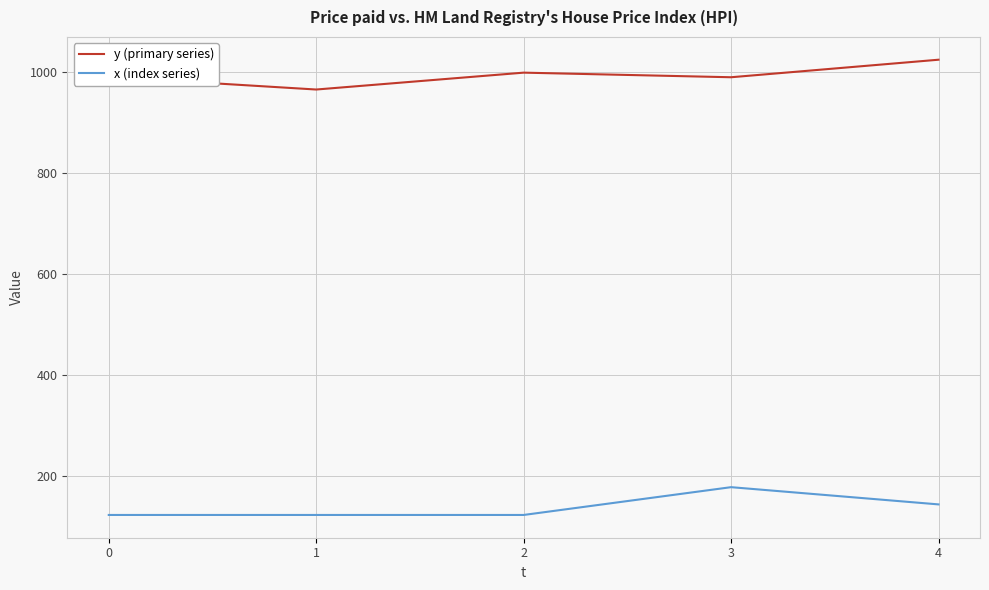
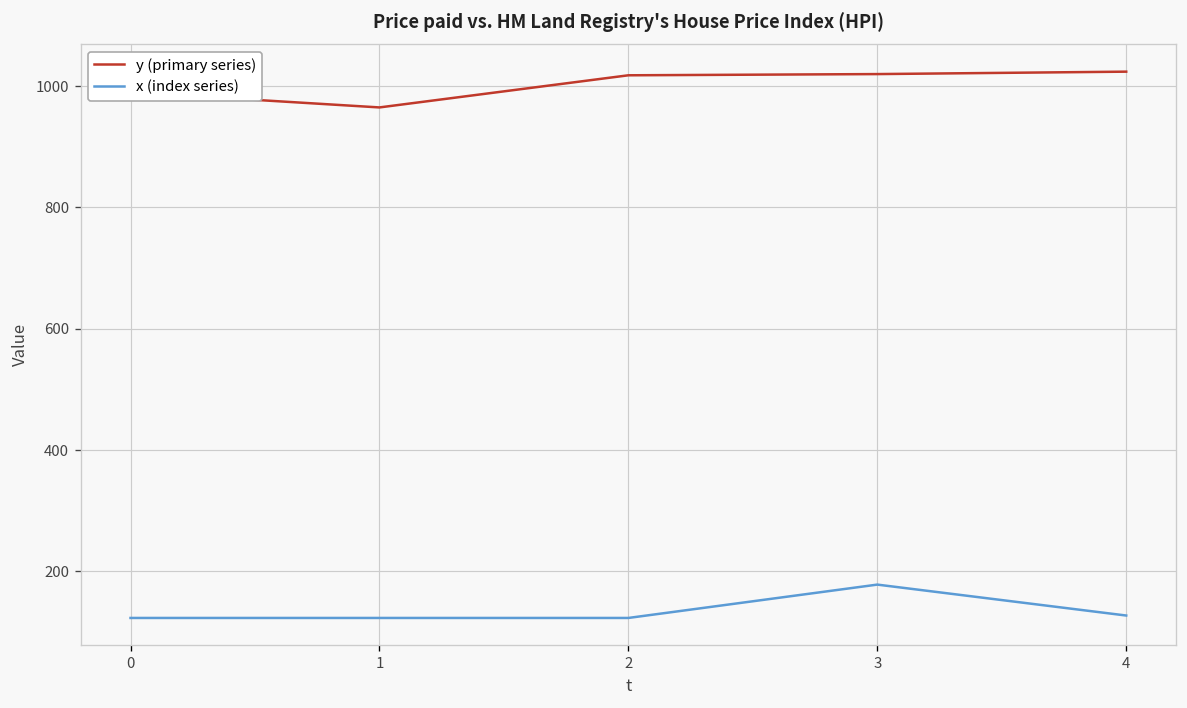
y (primary series), 2: 1000 -> 1020
y (primary series), 3: 990 -> 1020
x (index series), 4: 140 -> 130
